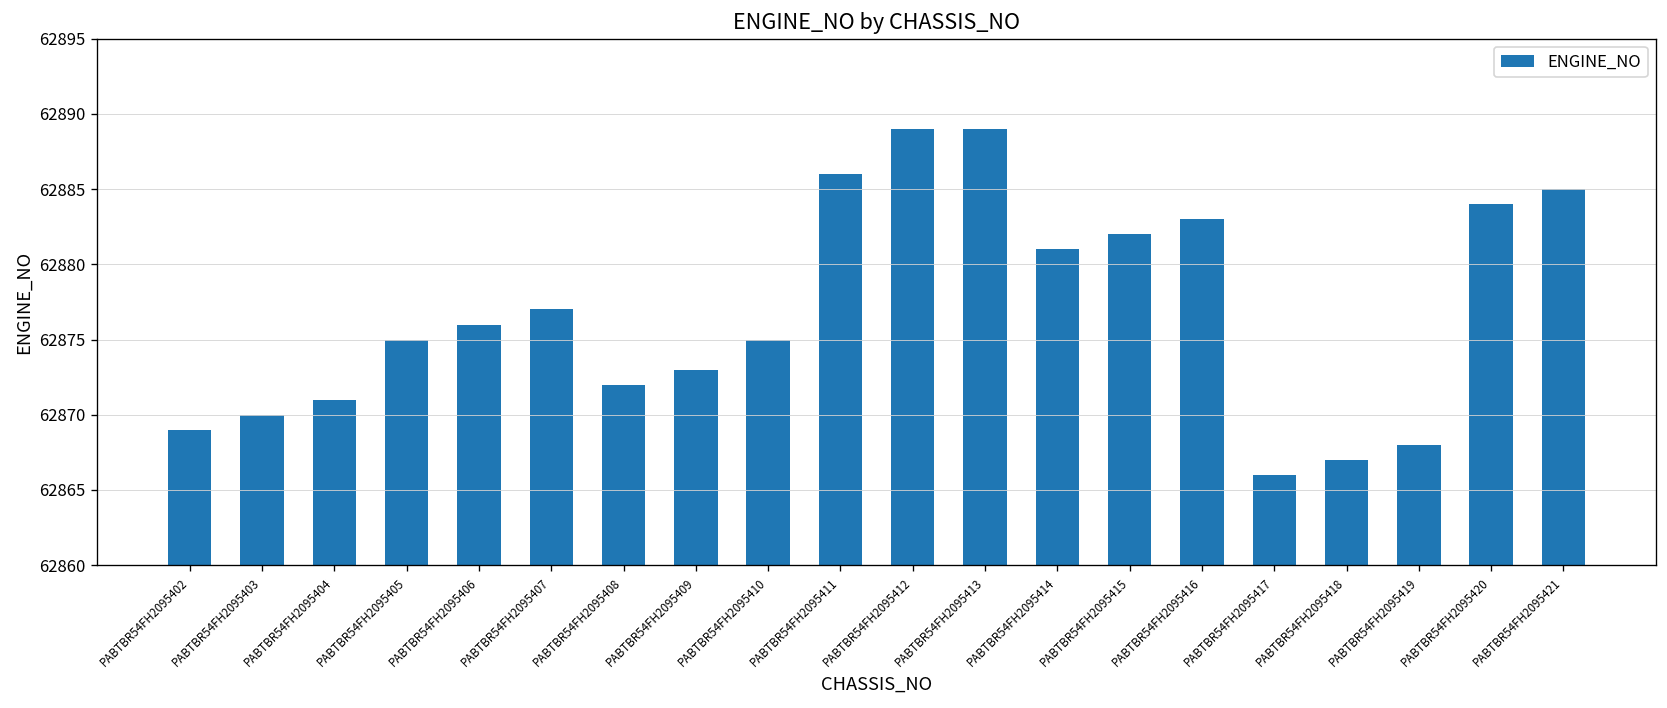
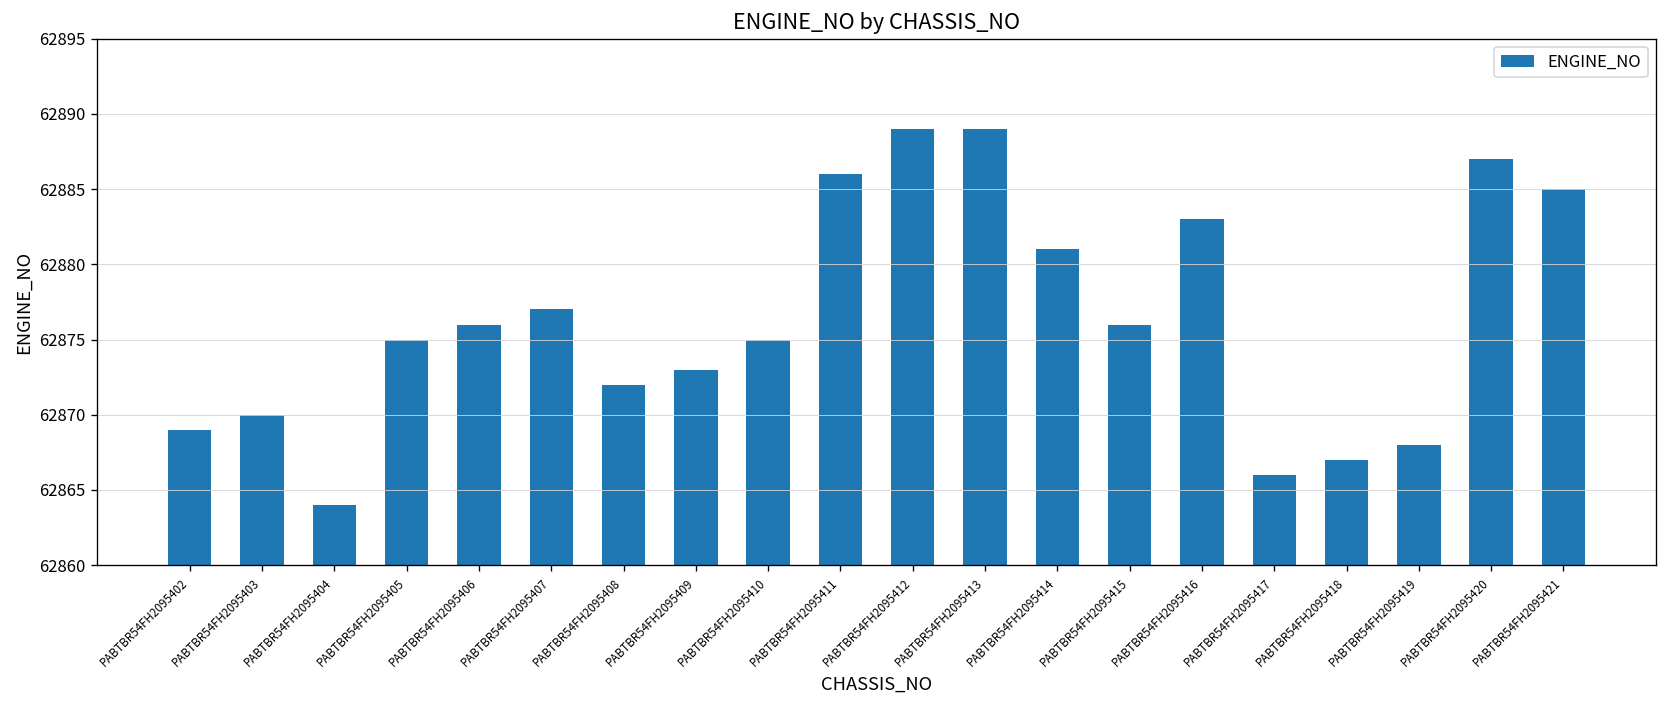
PABTBR54FH2095404: 62871 -> 62864
PABTBR54FH2095415: 62882 -> 62876
PABTBR54FH2095420: 62884 -> 62887
